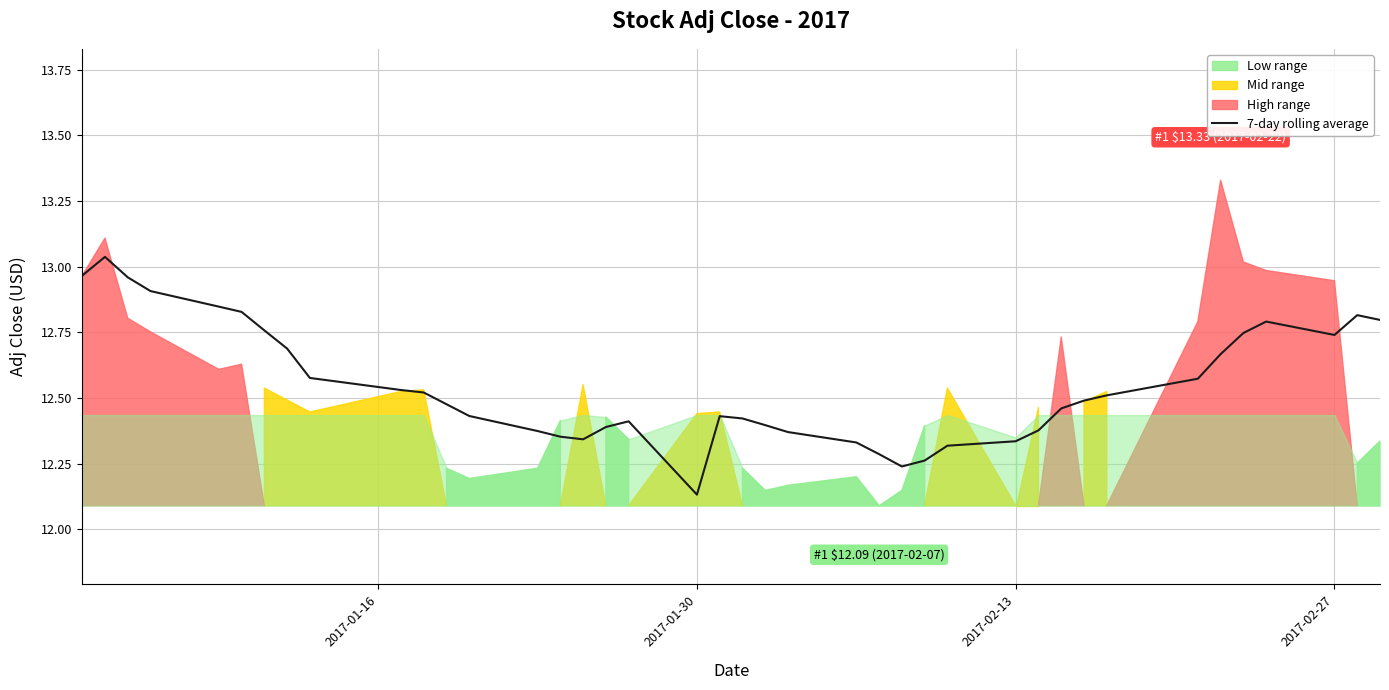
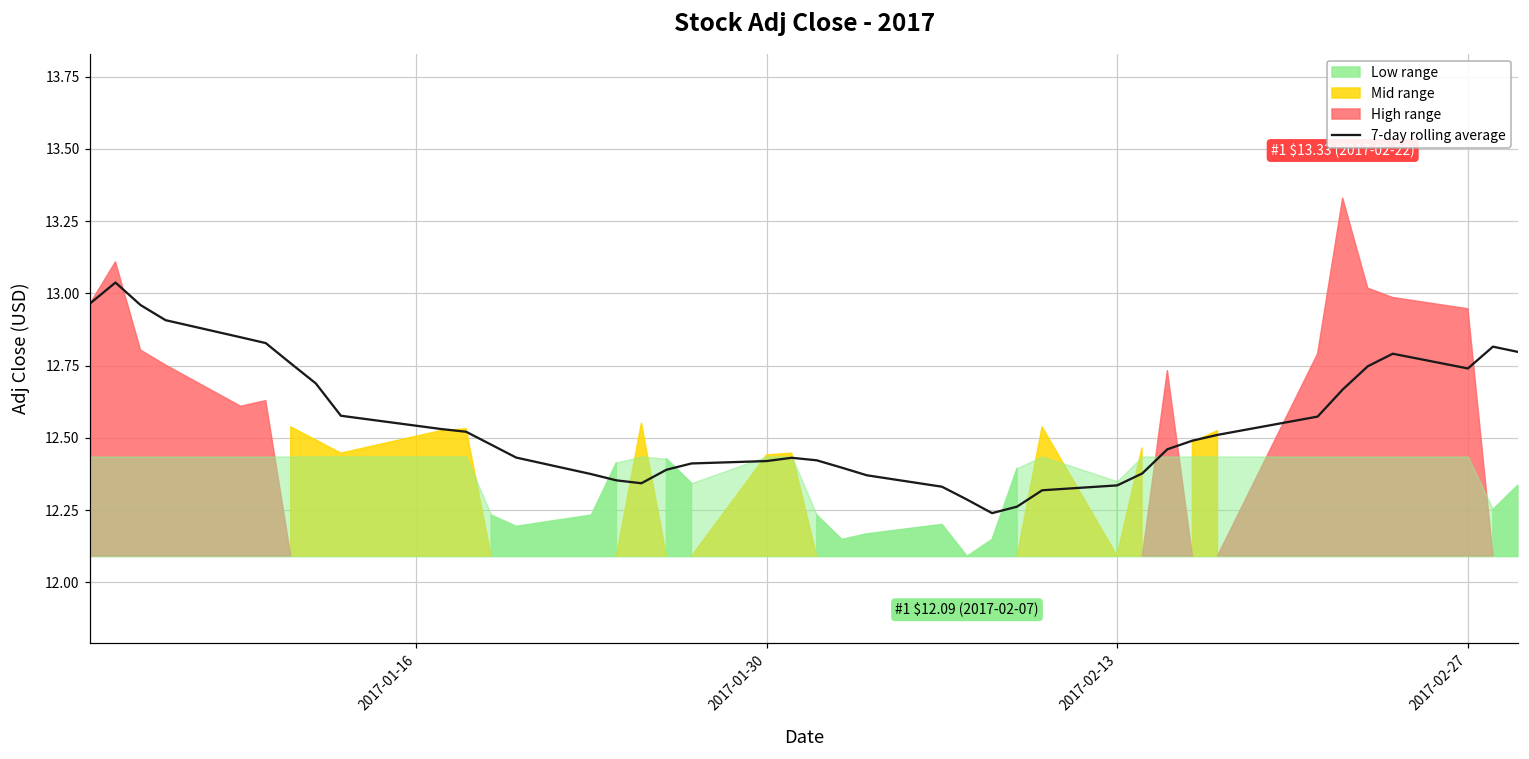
7-day rolling average, 2017-01-30: 12.13 -> 12.42
